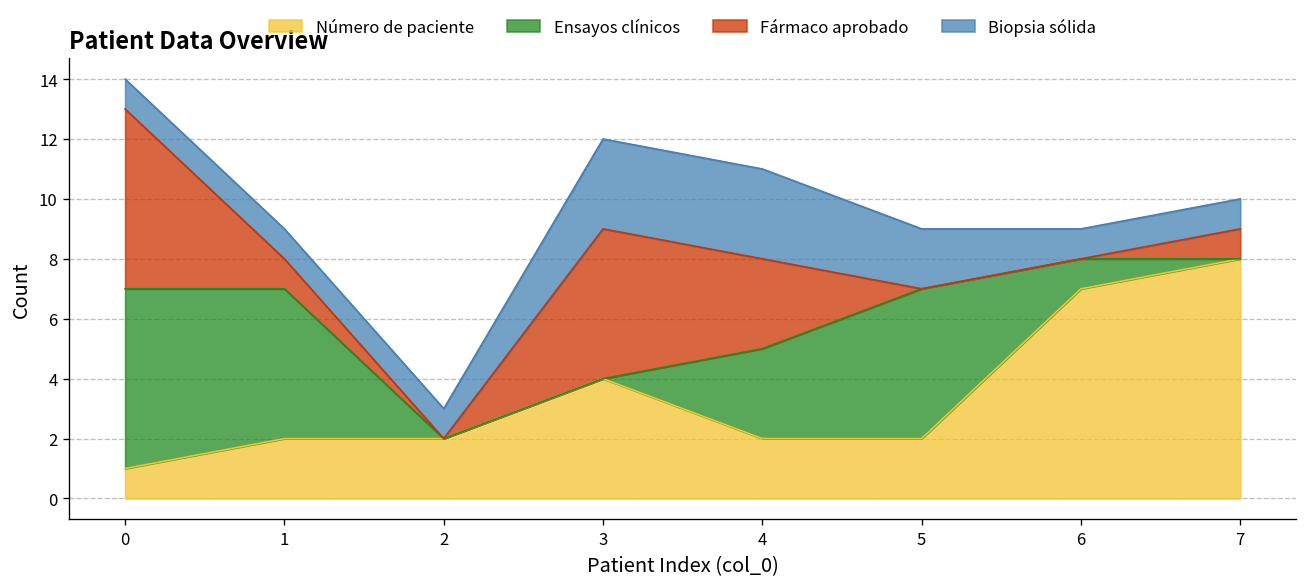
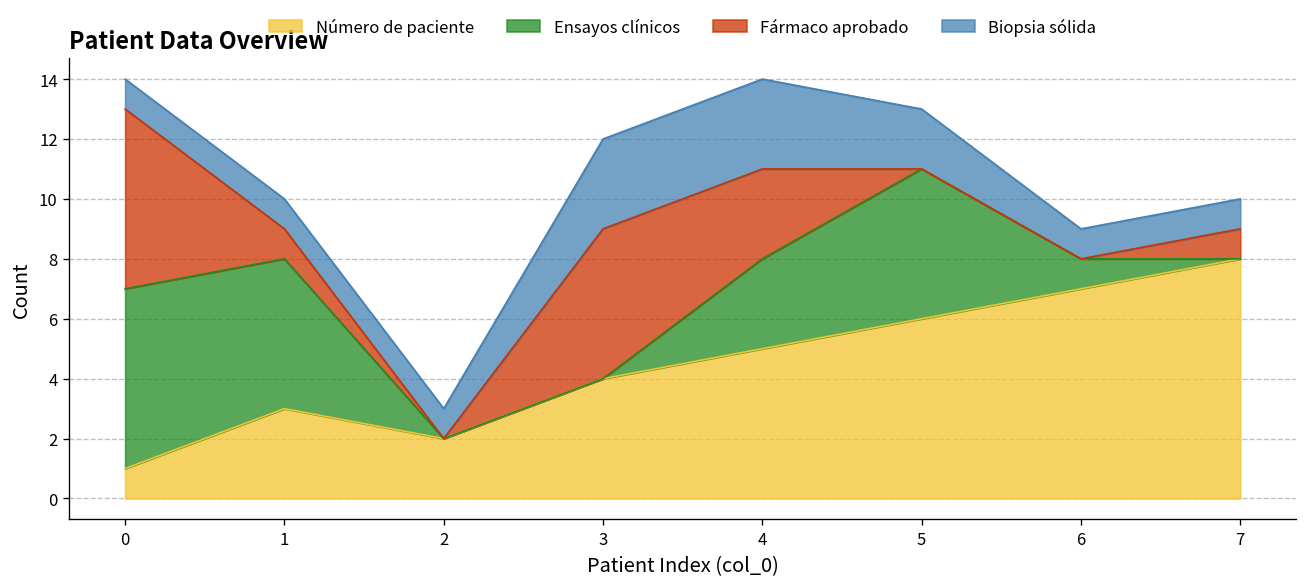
Número de paciente, 1: 2 -> 3
Número de paciente, 4: 2 -> 5
Número de paciente, 5: 2 -> 6
